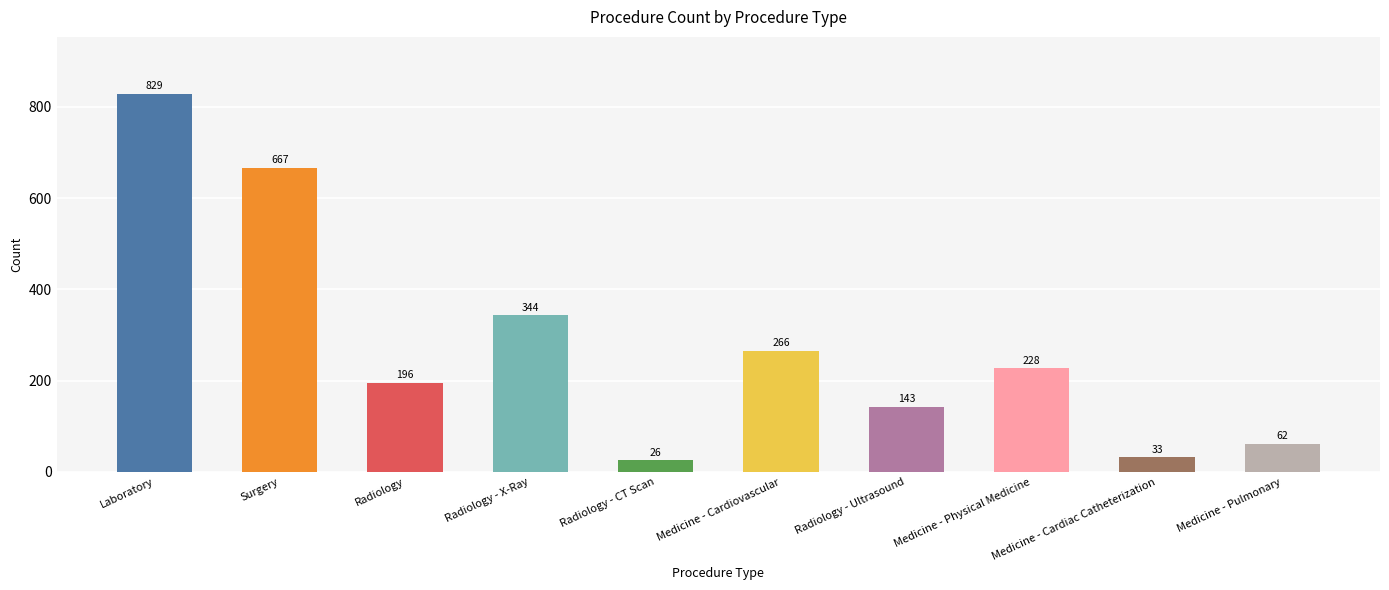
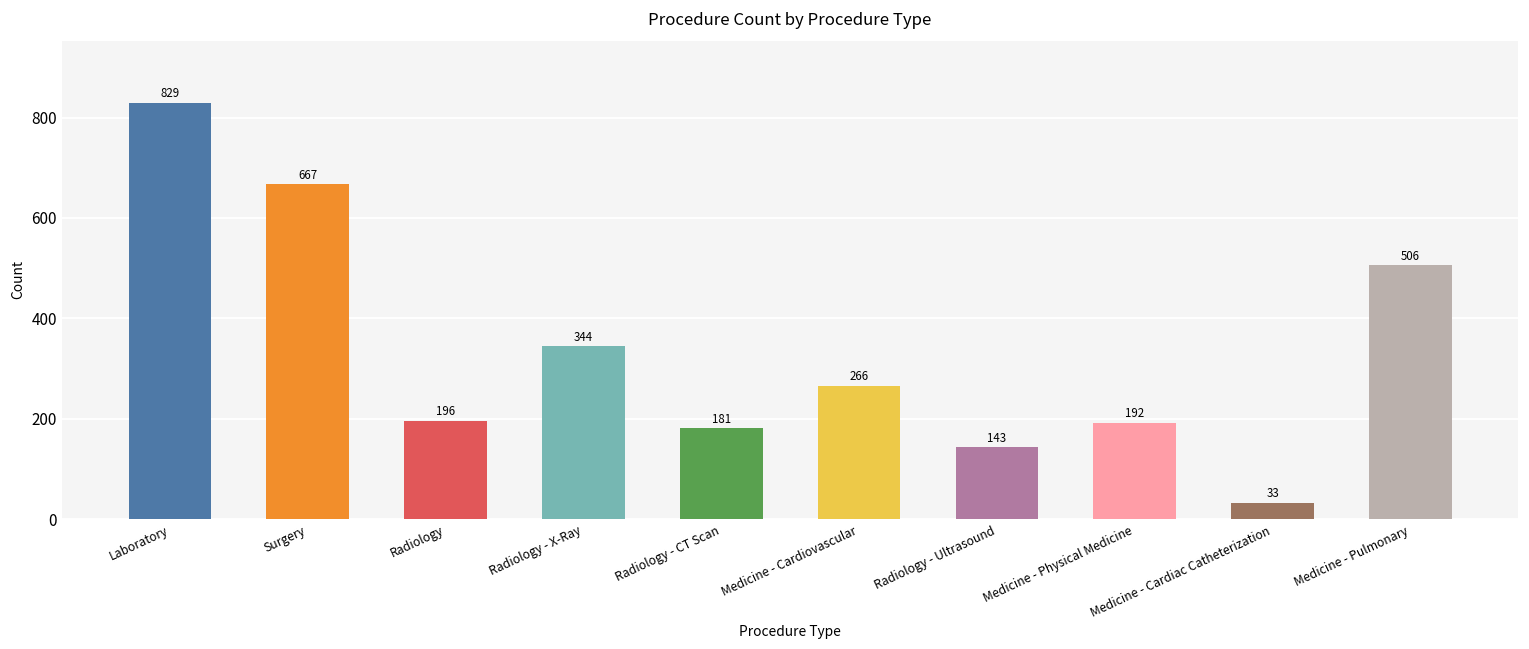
Radiology - CT Scan: 26 -> 181
Medicine - Physical Medicine: 228 -> 192
Medicine - Pulmonary: 62 -> 506
